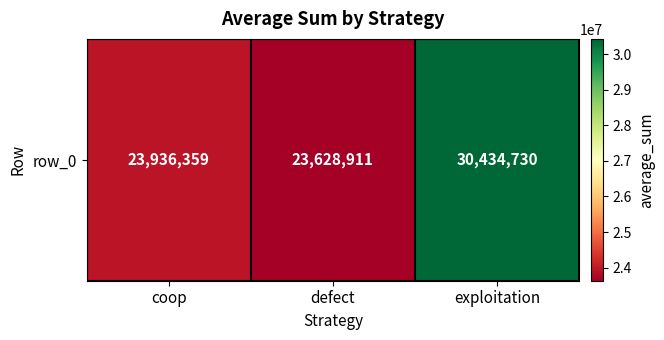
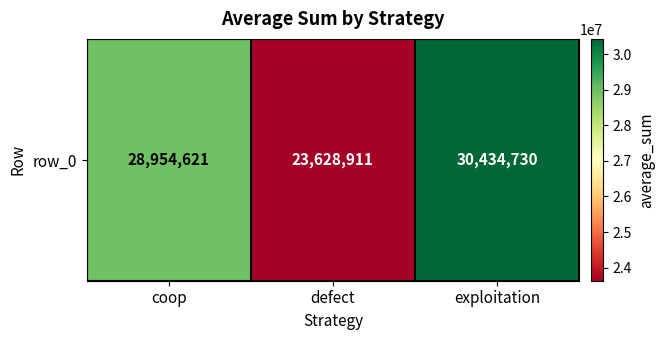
row_0, coop: 23,936,359 -> 28,954,621
